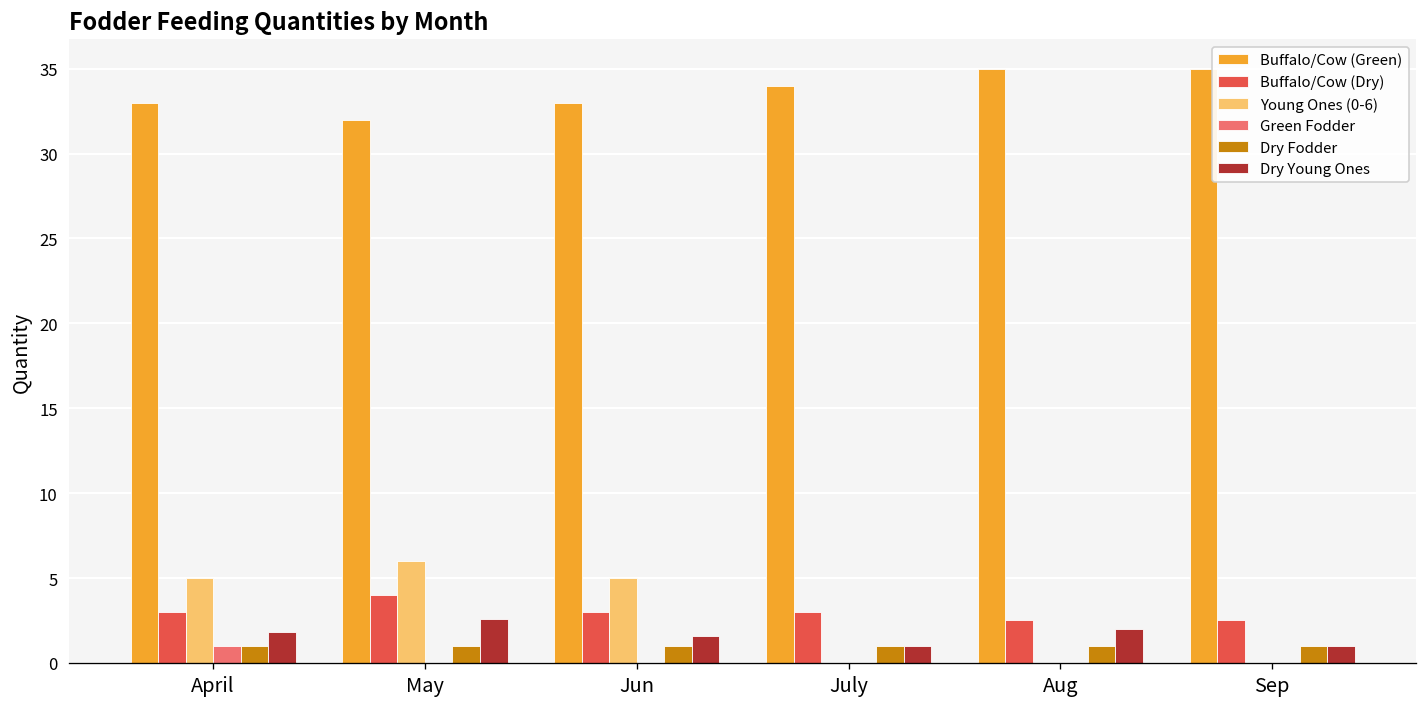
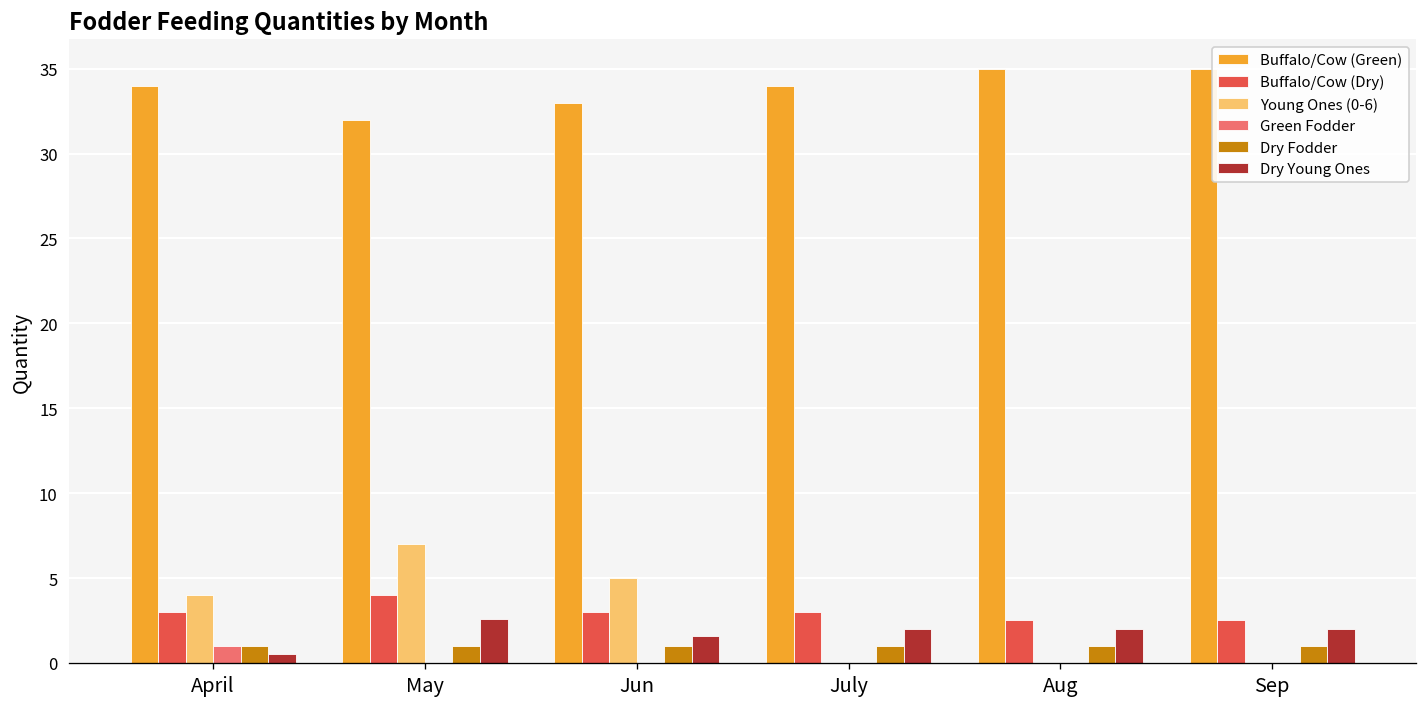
Buffalo/Cow (Green), April: 33 -> 34
Young Ones (0-6), April: 5 -> 4
Dry Young Ones, April: 1.8 -> 0.5
Young Ones (0-6), May: 6 -> 7
Dry Young Ones, July: 1 -> 2
Dry Young Ones, Sep: 1 -> 2
